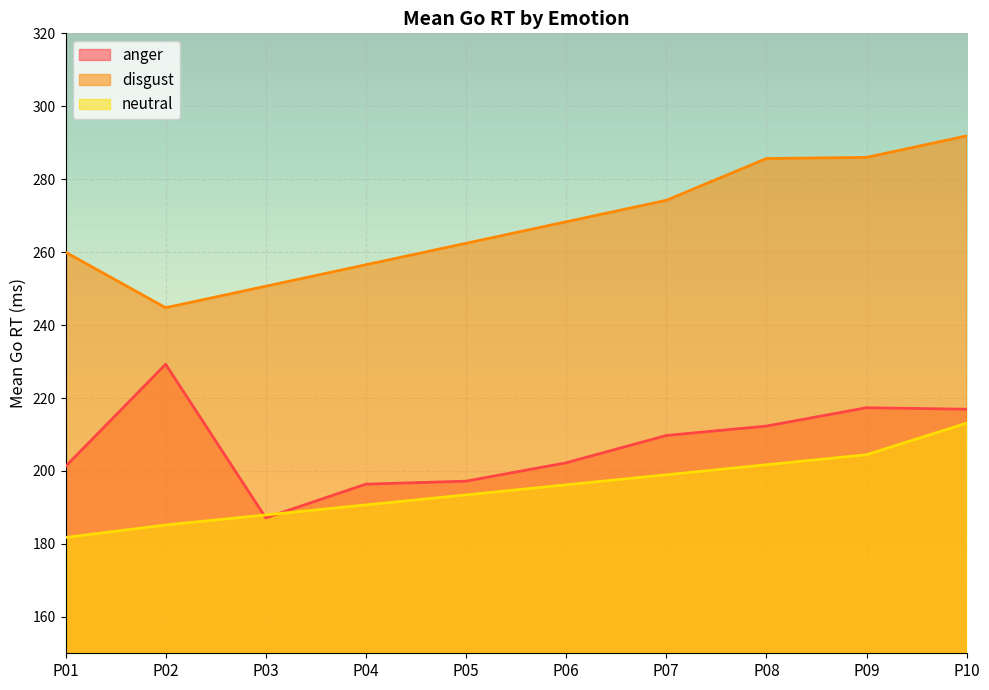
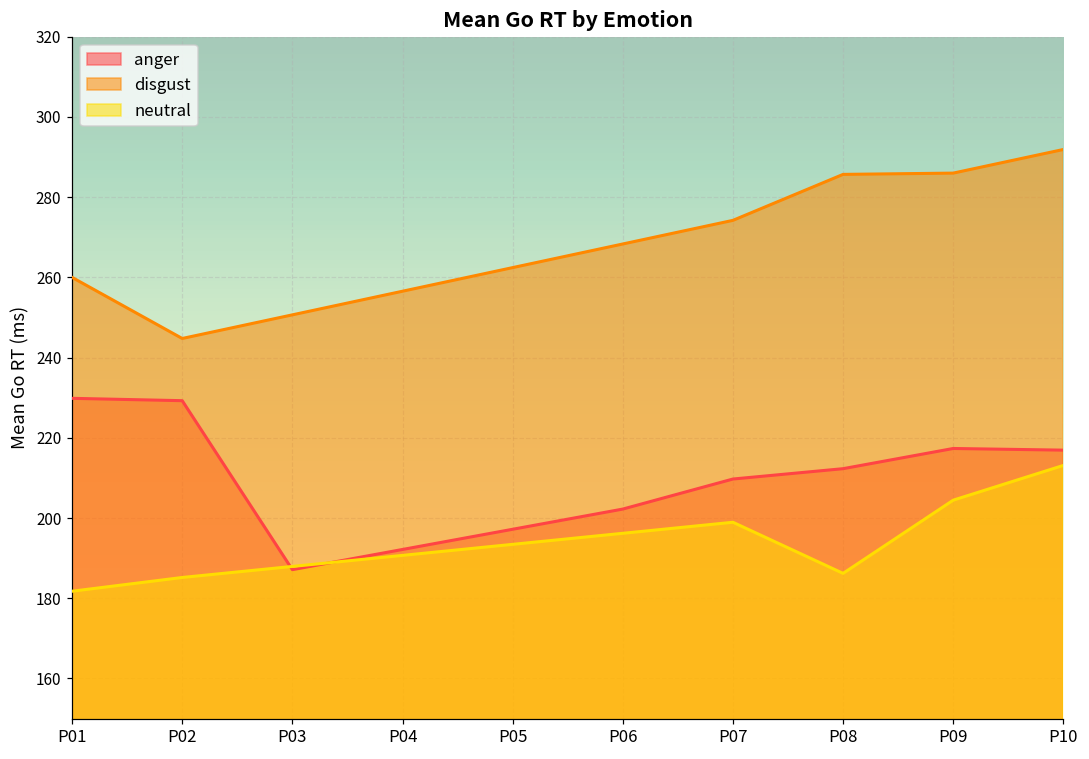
anger, P01: 201 -> 230
anger, P04: 196 -> 192
neutral, P08: 202 -> 186
